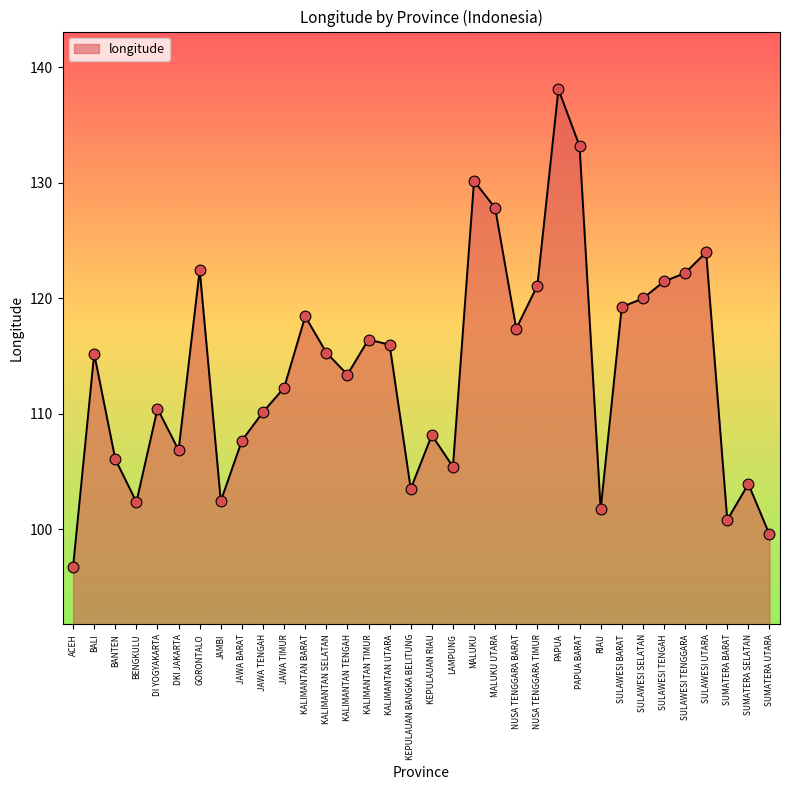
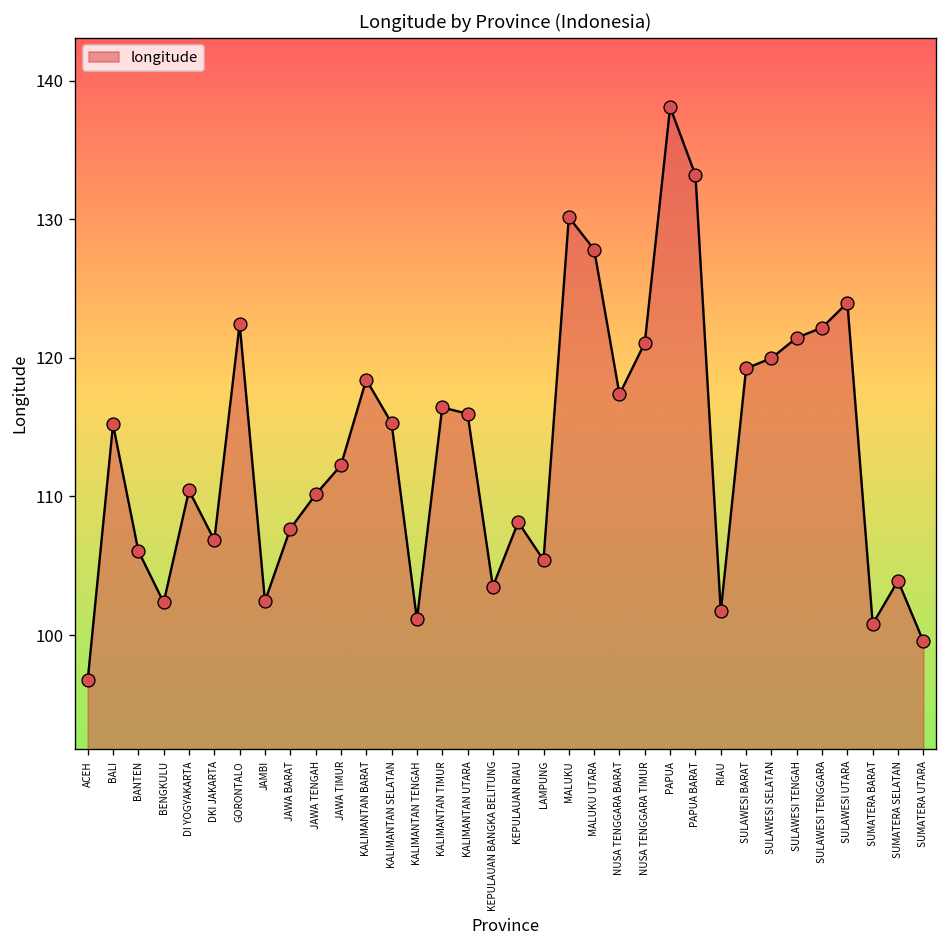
KALIMANTAN TENGAH: 113.4 -> 101.1
